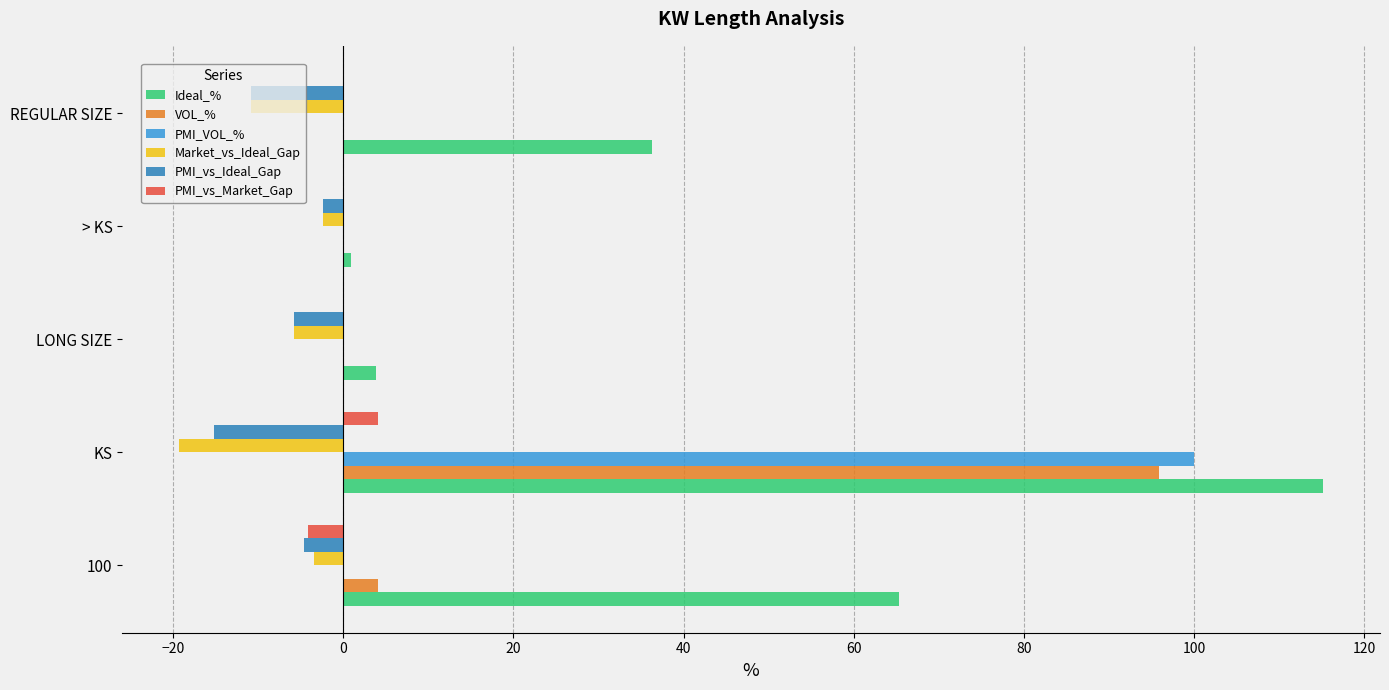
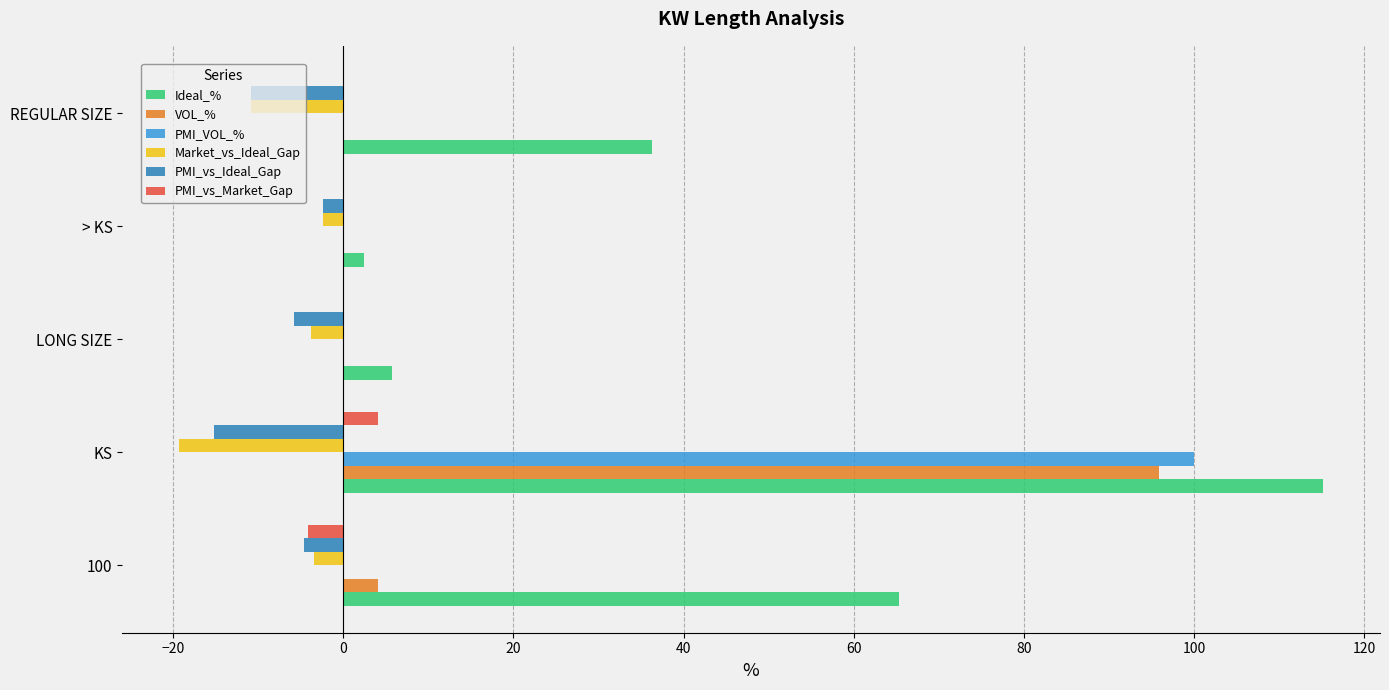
Ideal_%, > KS: 1 -> 2
Market_vs_Ideal_Gap, LONG SIZE: -6 -> -4
Ideal_%, LONG SIZE: 4 -> 6
